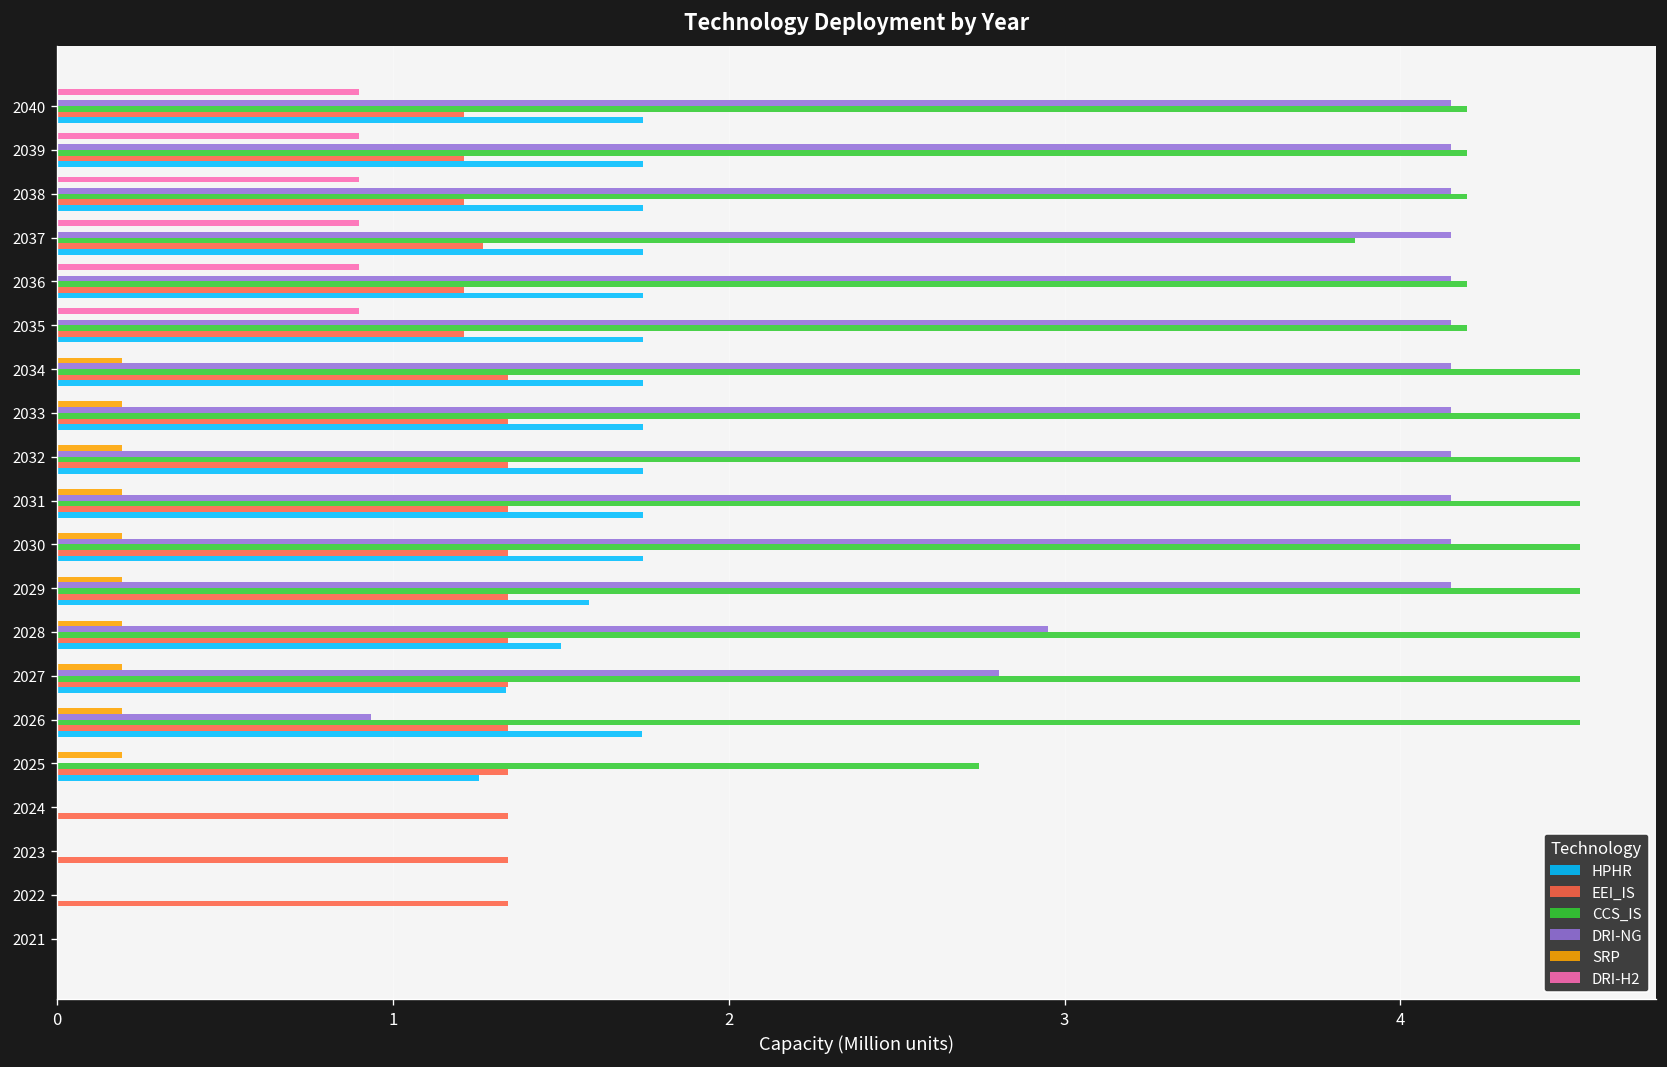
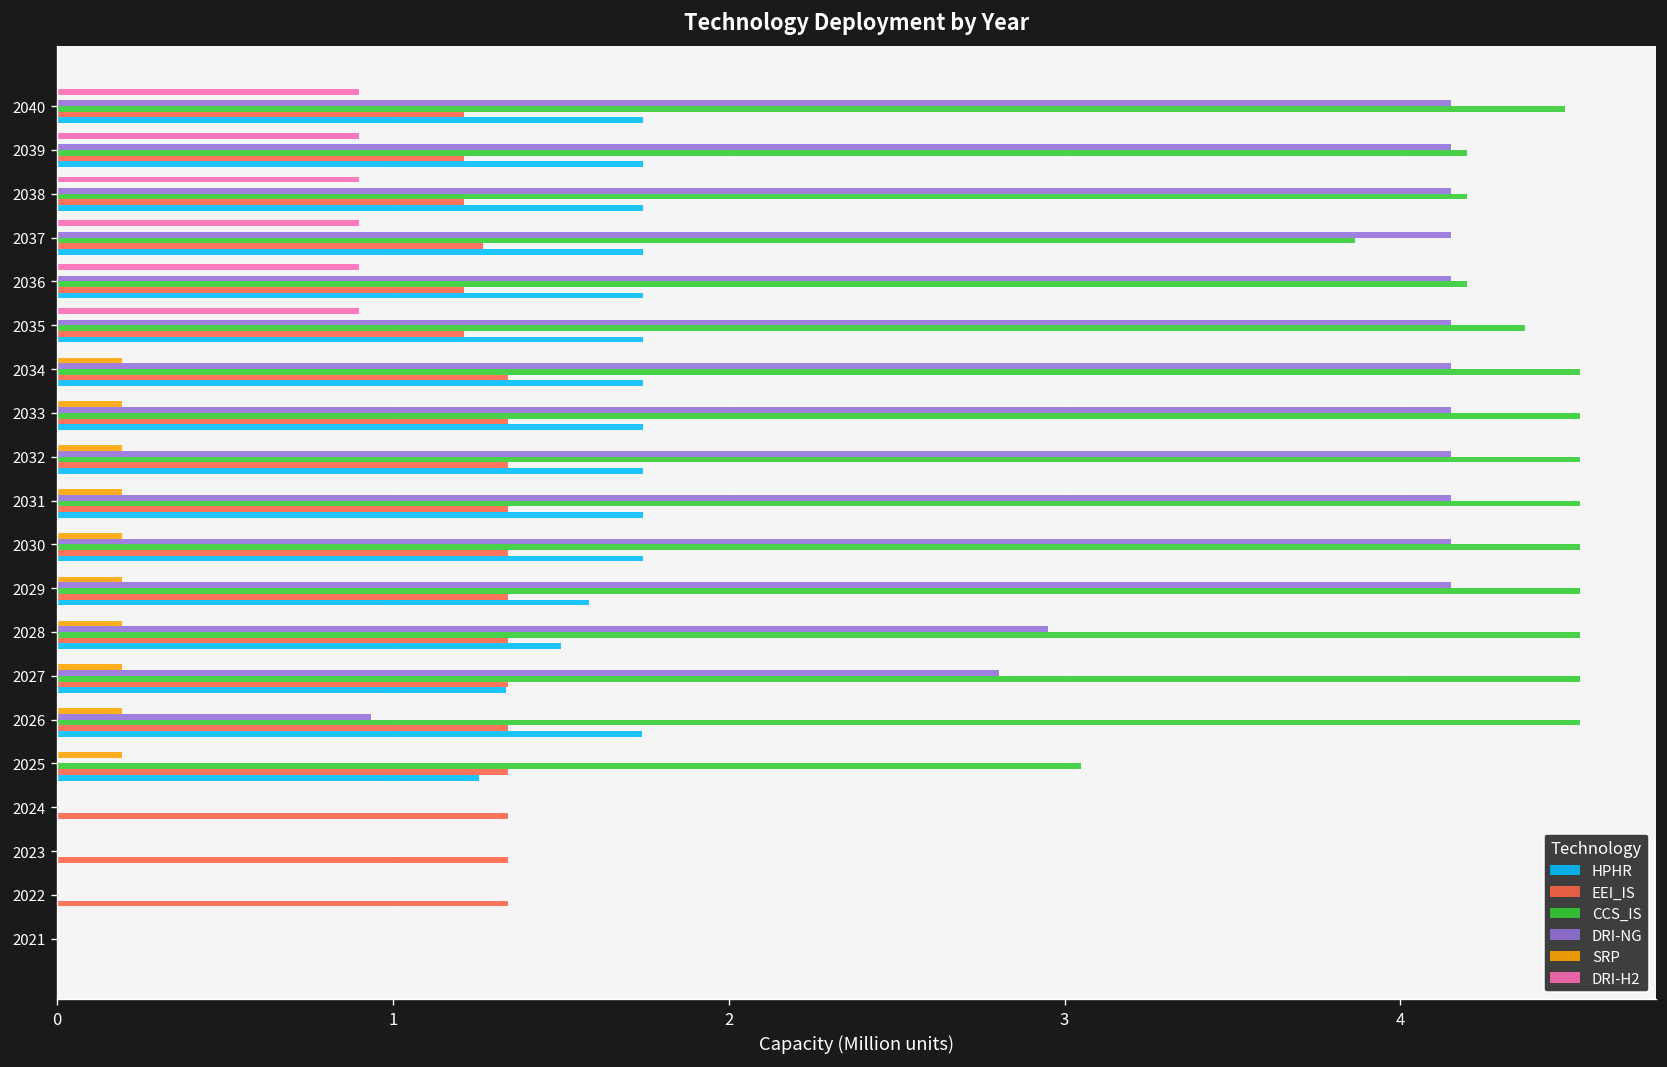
CCS_IS, 2040: 4.20 -> 4.49
CCS_IS, 2035: 4.20 -> 4.37
CCS_IS, 2025: 2.75 -> 3.05
